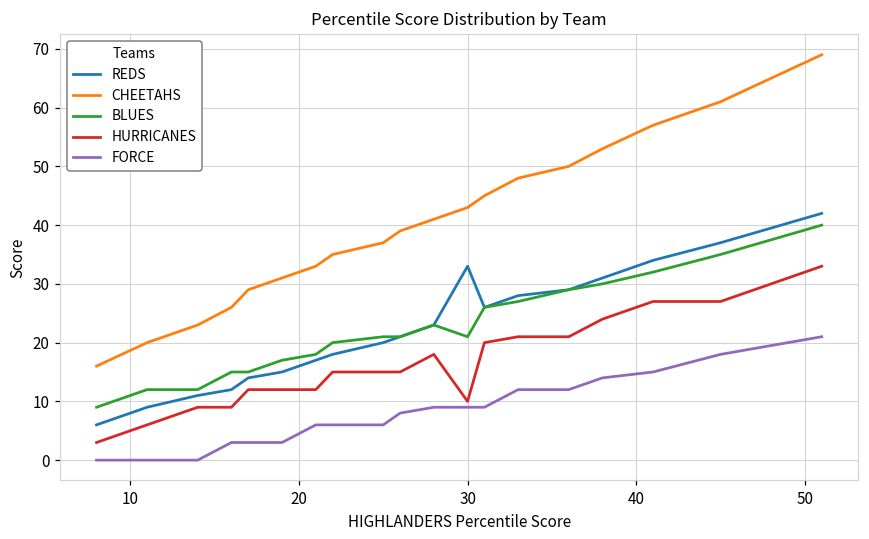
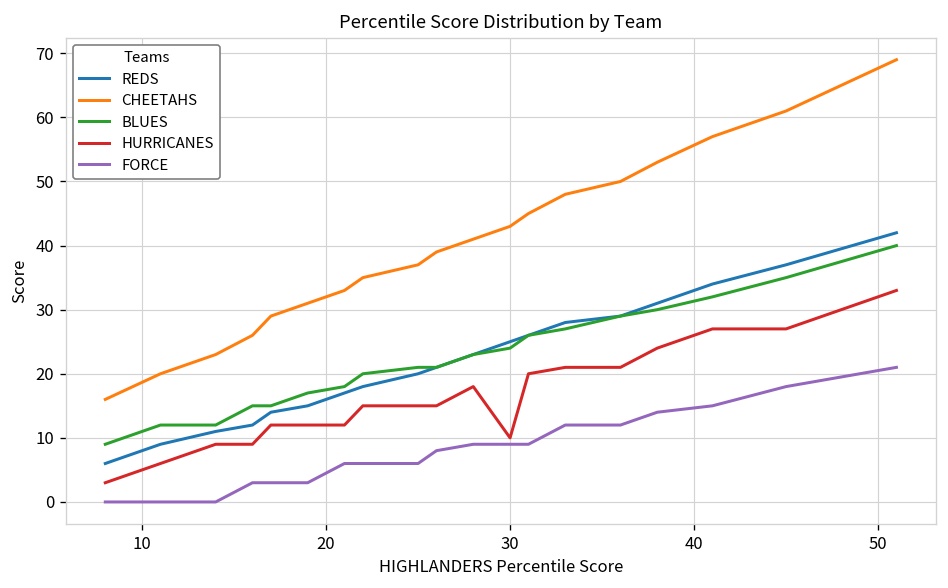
REDS, 30: 33 -> 25
BLUES, 30: 21 -> 24
